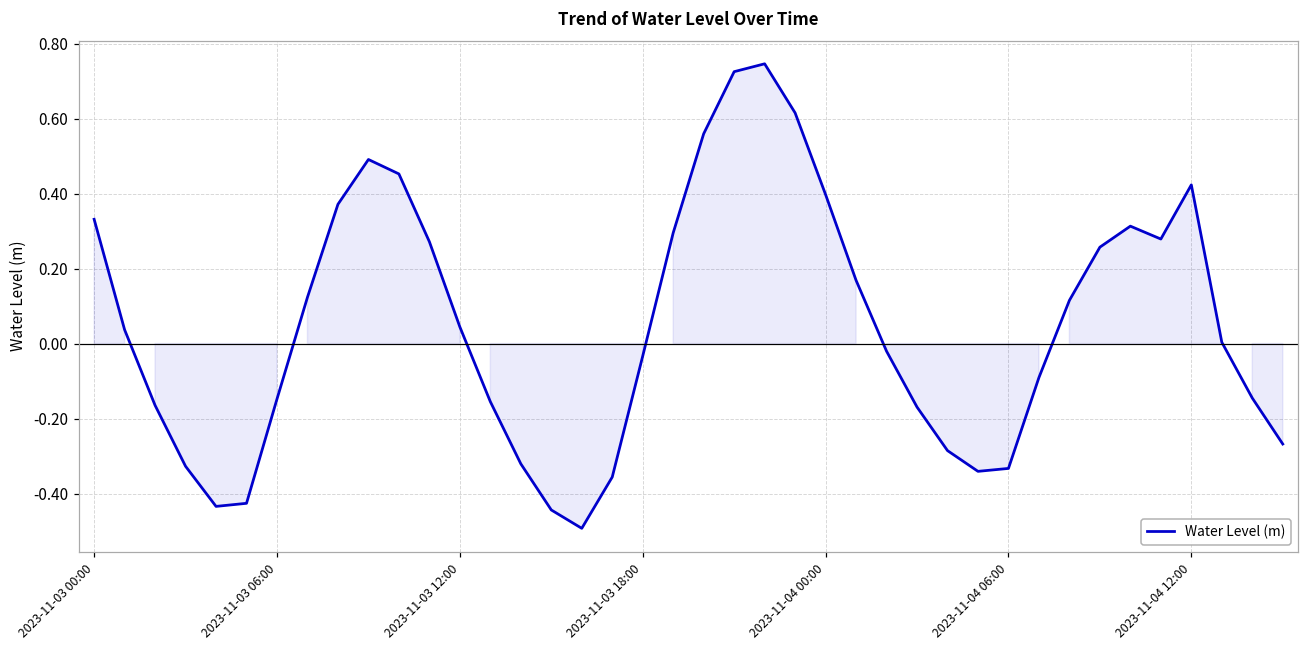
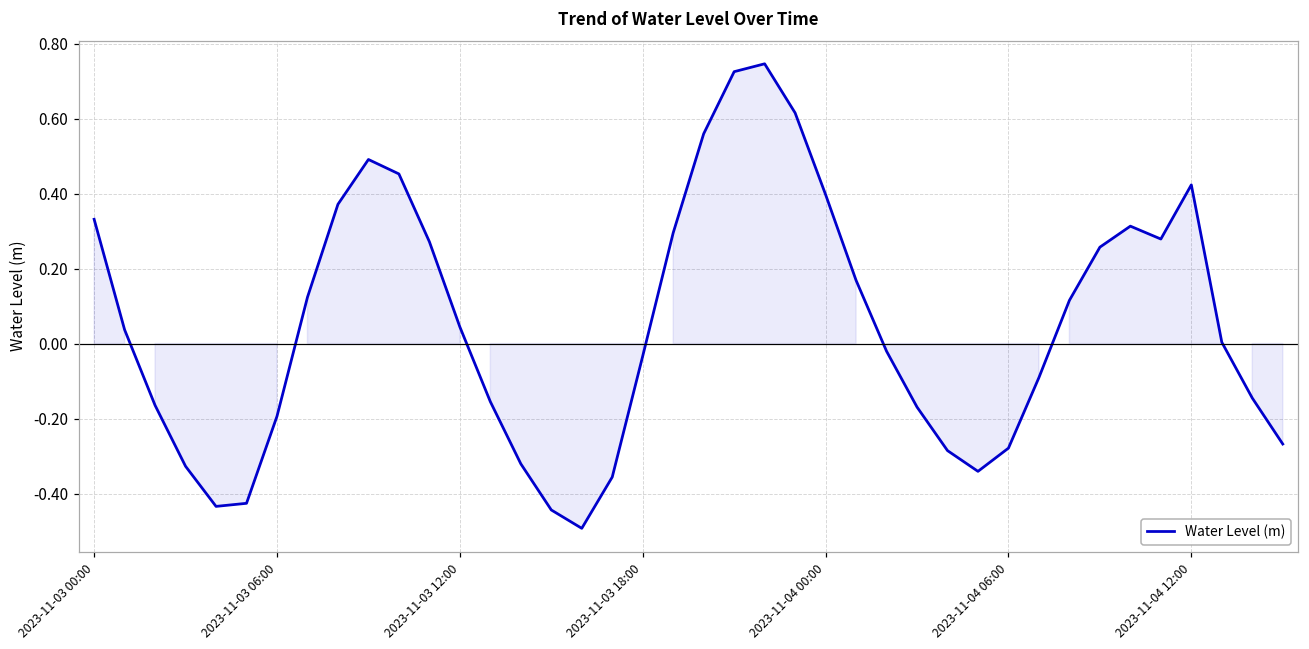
2023-11-03 06:00: -0.15 -> -0.19
2023-11-04 06:00: -0.33 -> -0.28
